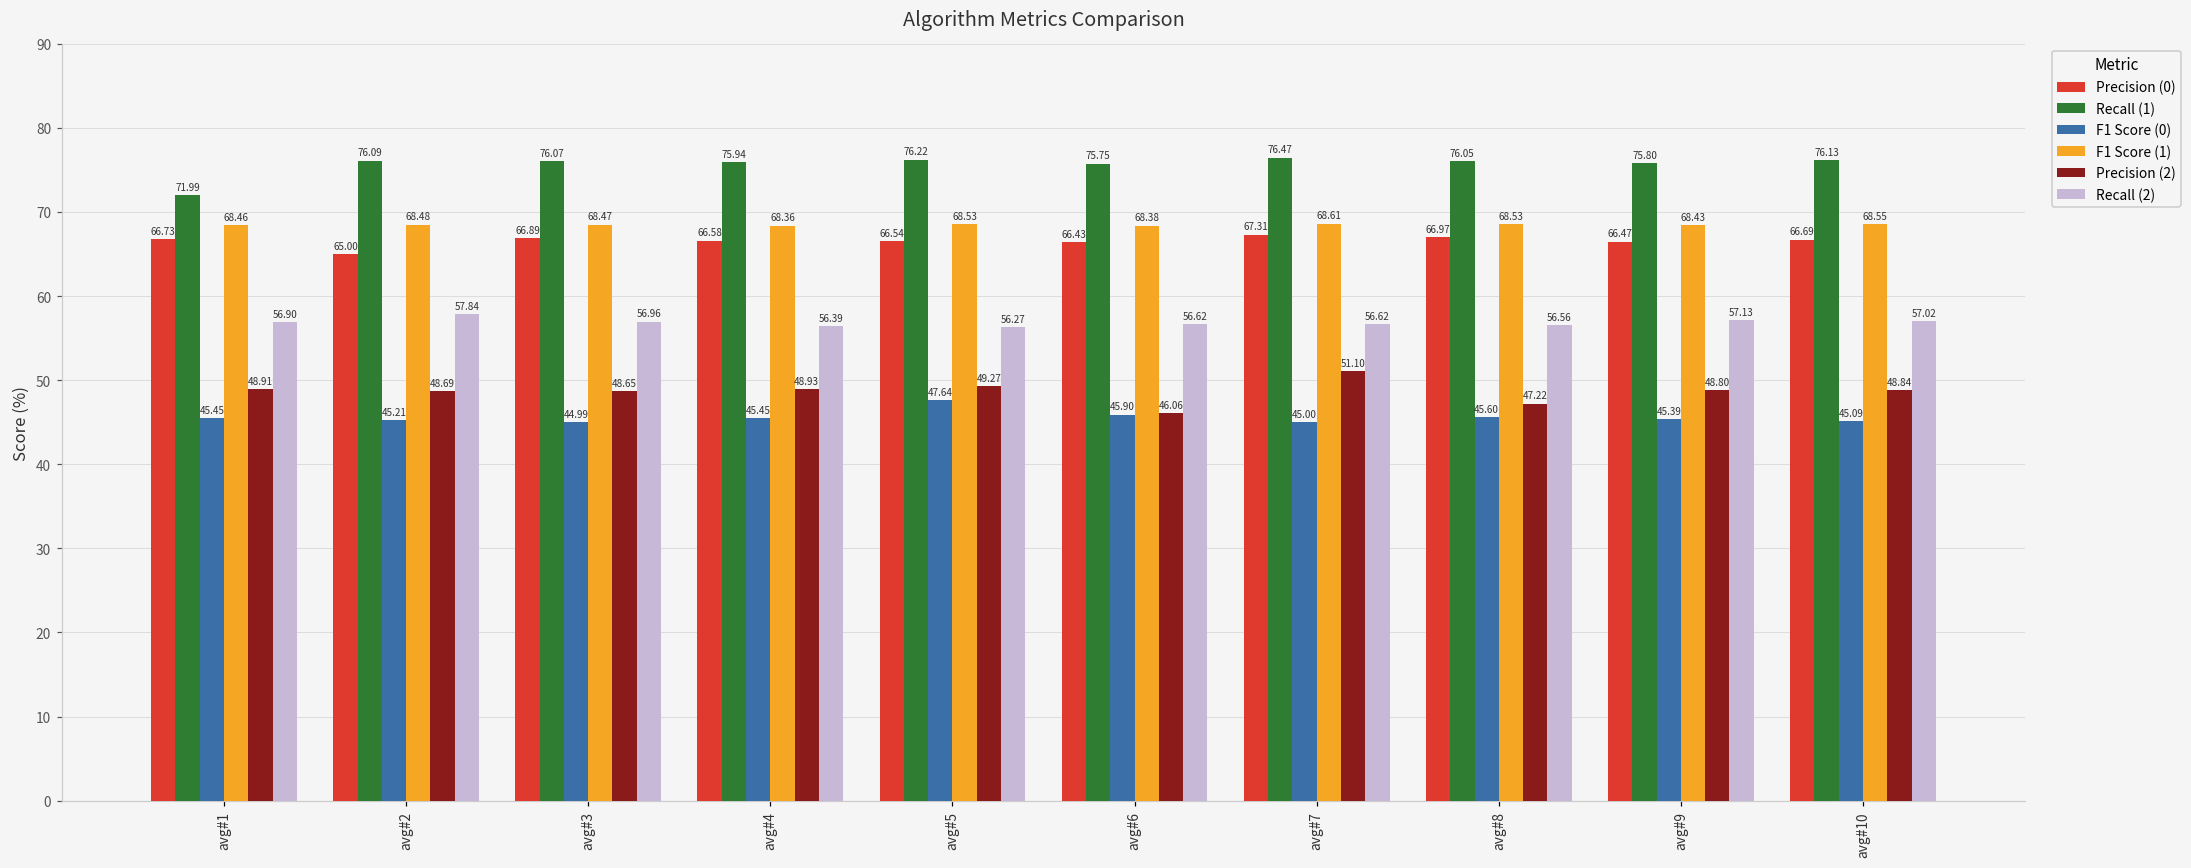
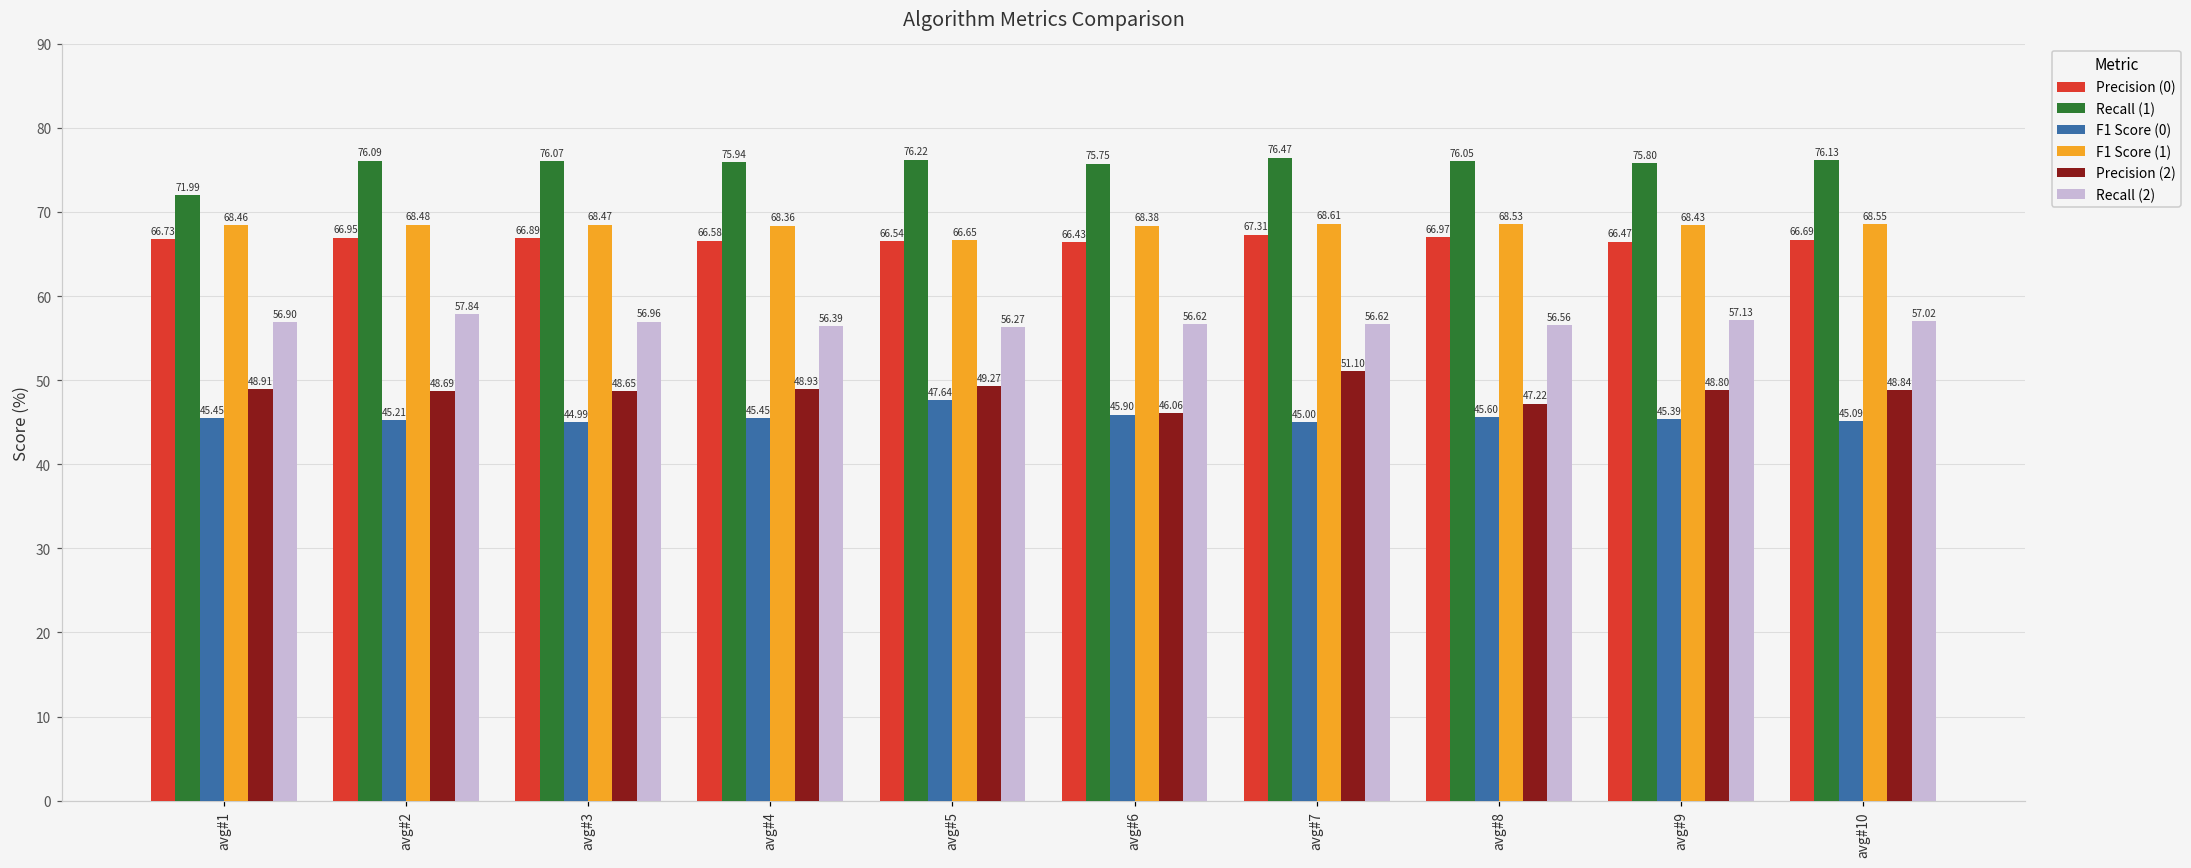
Precision (0), avg#2: 65.00 -> 66.95
F1 Score (1), avg#5: 68.53 -> 66.65
